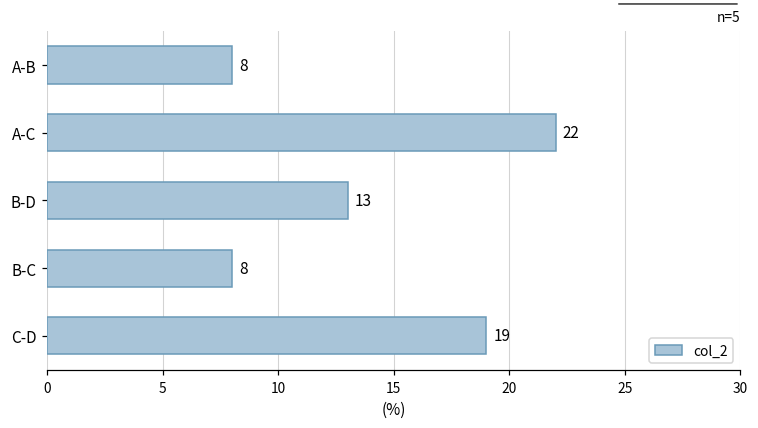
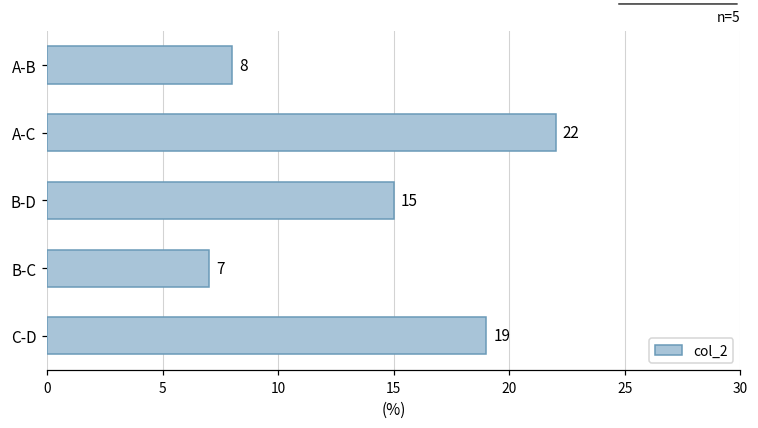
B-D: 13 -> 15
B-C: 8 -> 7
